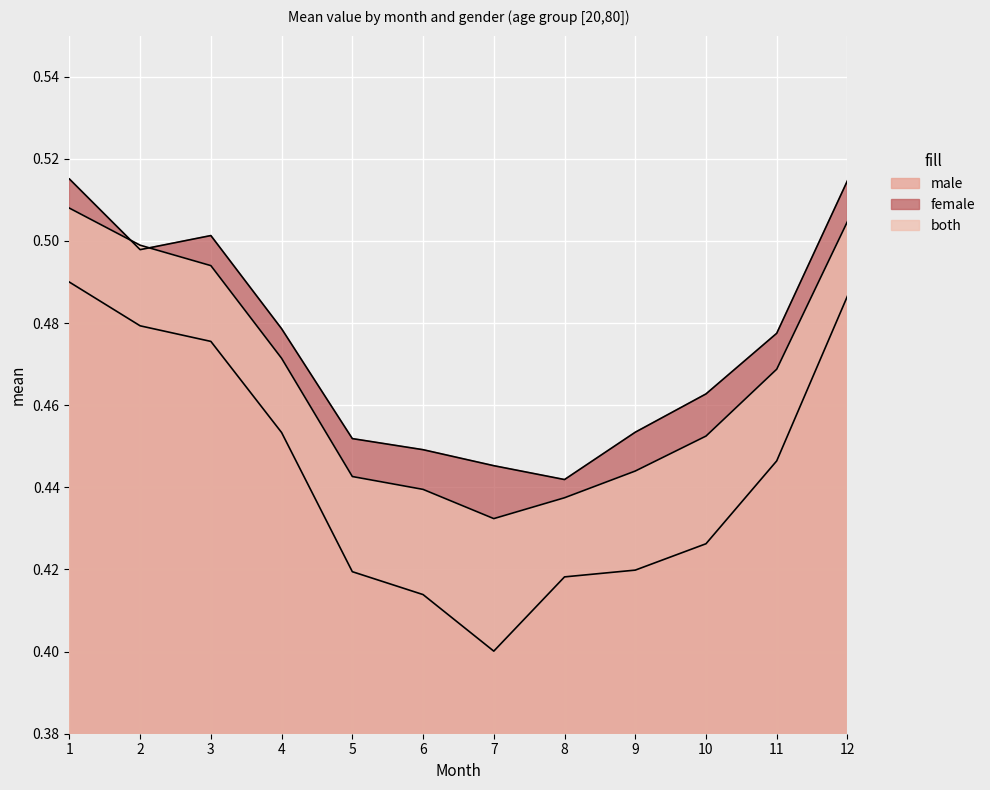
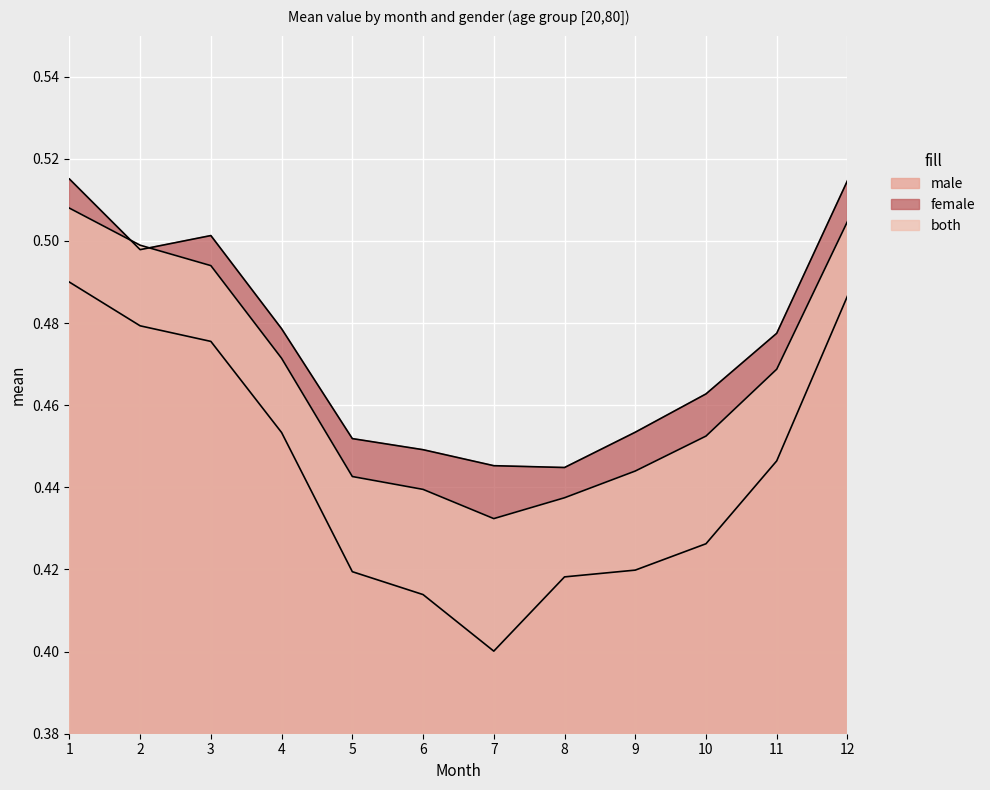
female, 8: 0.442 -> 0.445
